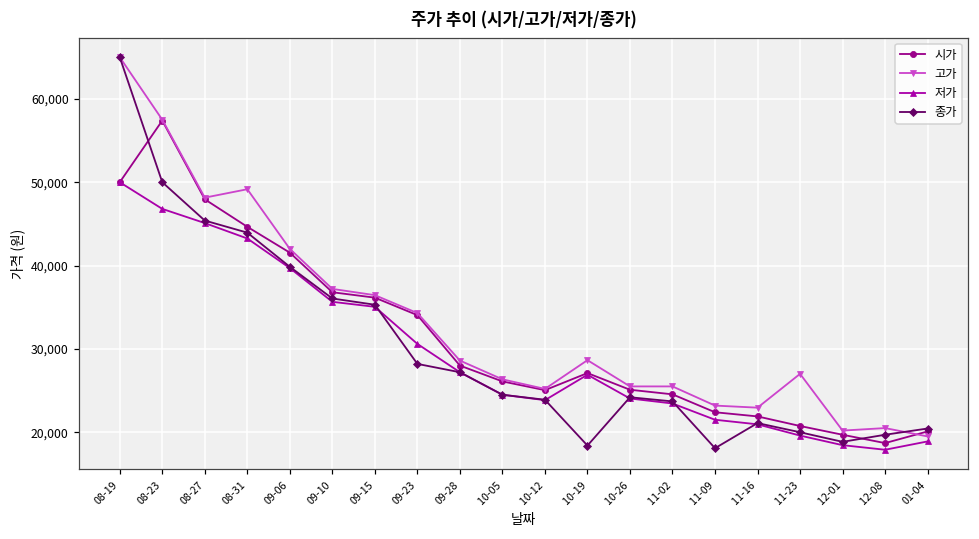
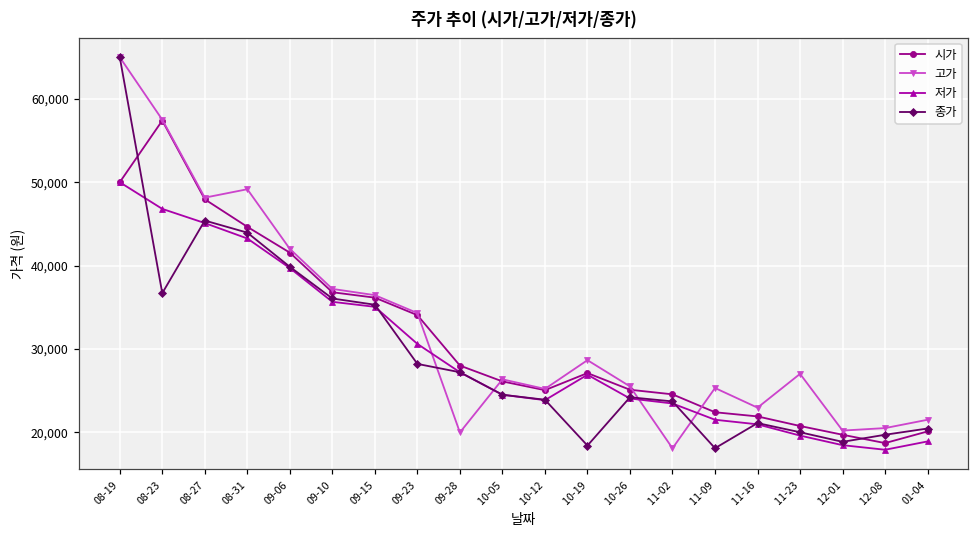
종가, 08-23: 50,000 -> 37,000
고가, 09-28: 29,000 -> 20,000
고가, 11-02: 26,000 -> 18,000
고가, 11-09: 23,000 -> 25,000
고가, 01-04: 19,000 -> 22,000
